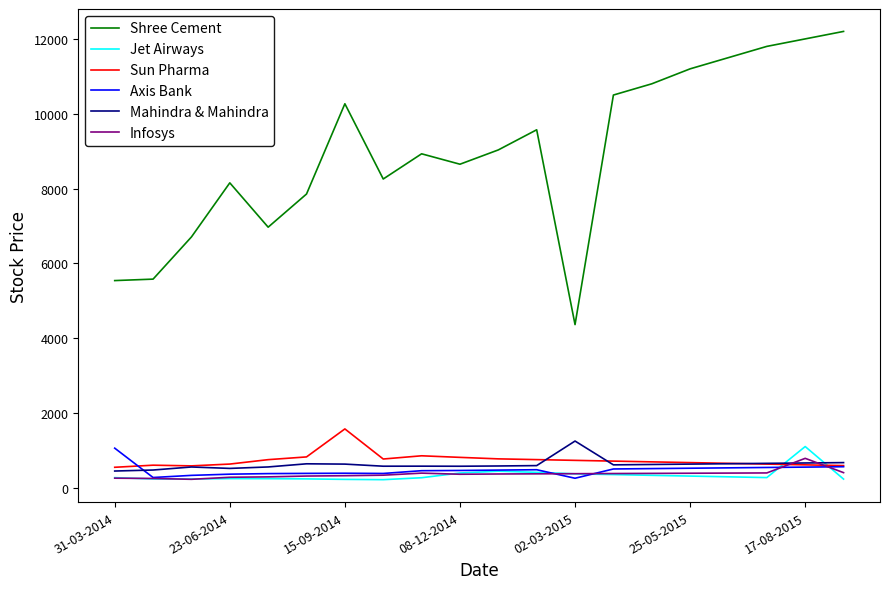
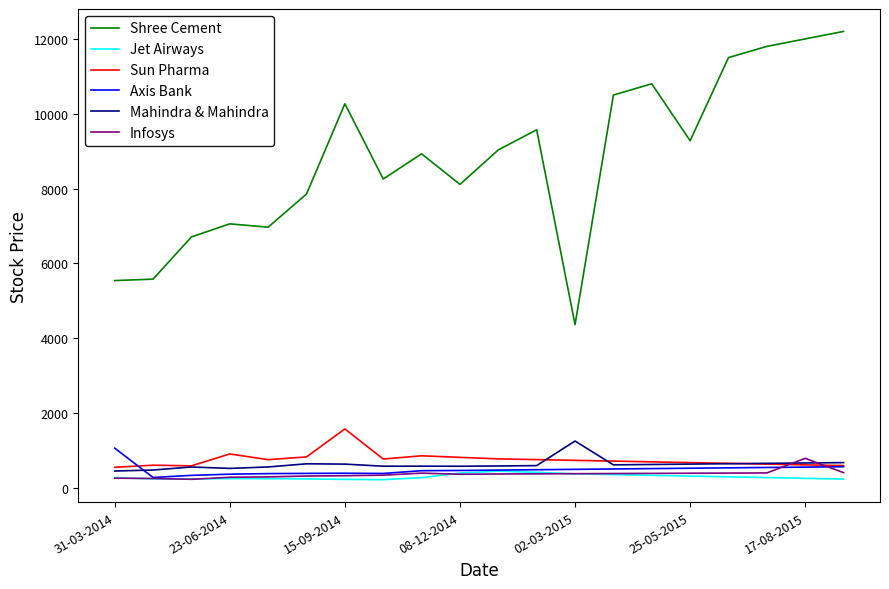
Shree Cement, 23-06-2014: 8200 -> 7100
Sun Pharma, 23-06-2014: 600 -> 900
Shree Cement, 08-12-2014: 8700 -> 8100
Axis Bank, 02-03-2015: 300 -> 500
Shree Cement, 25-05-2015: 11200 -> 9300
Jet Airways, 17-08-2015: 1100 -> 300
